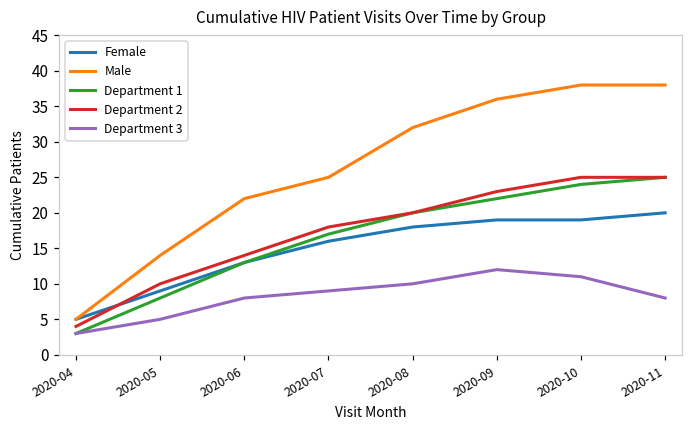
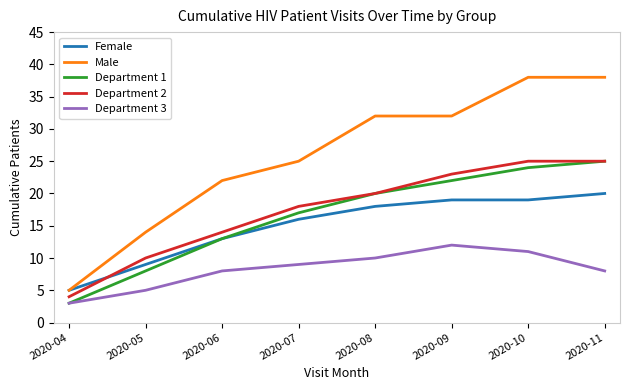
Male, 2020-09: 36 -> 32
